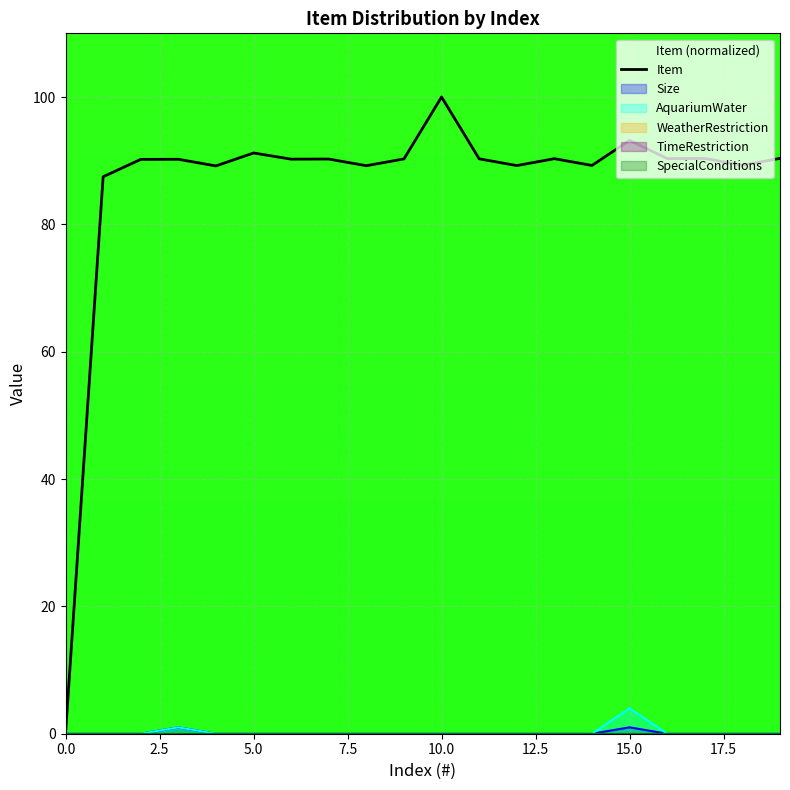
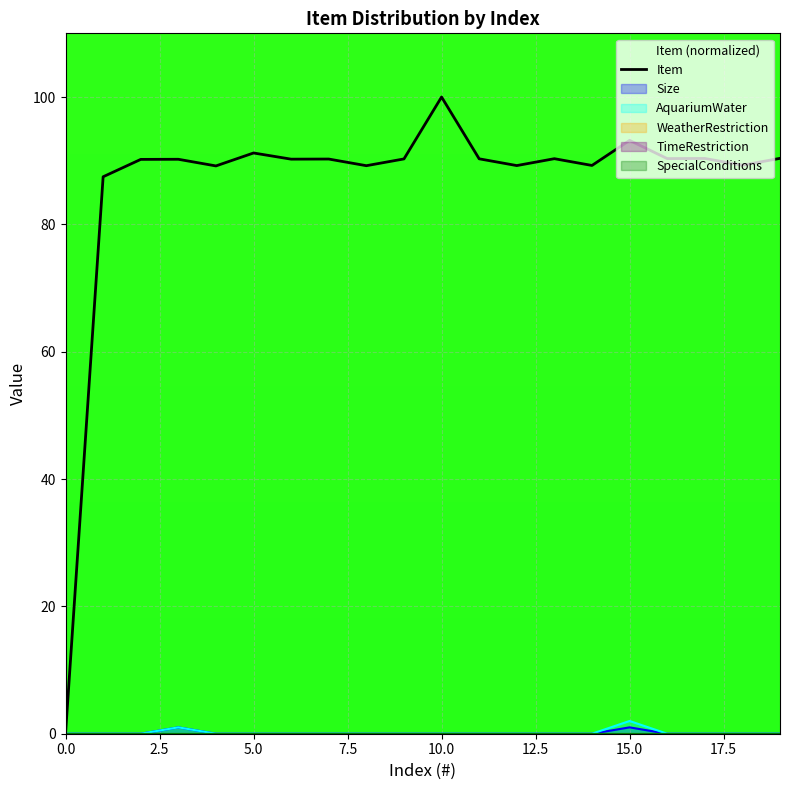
AquariumWater, 15.0: 4 -> 2
